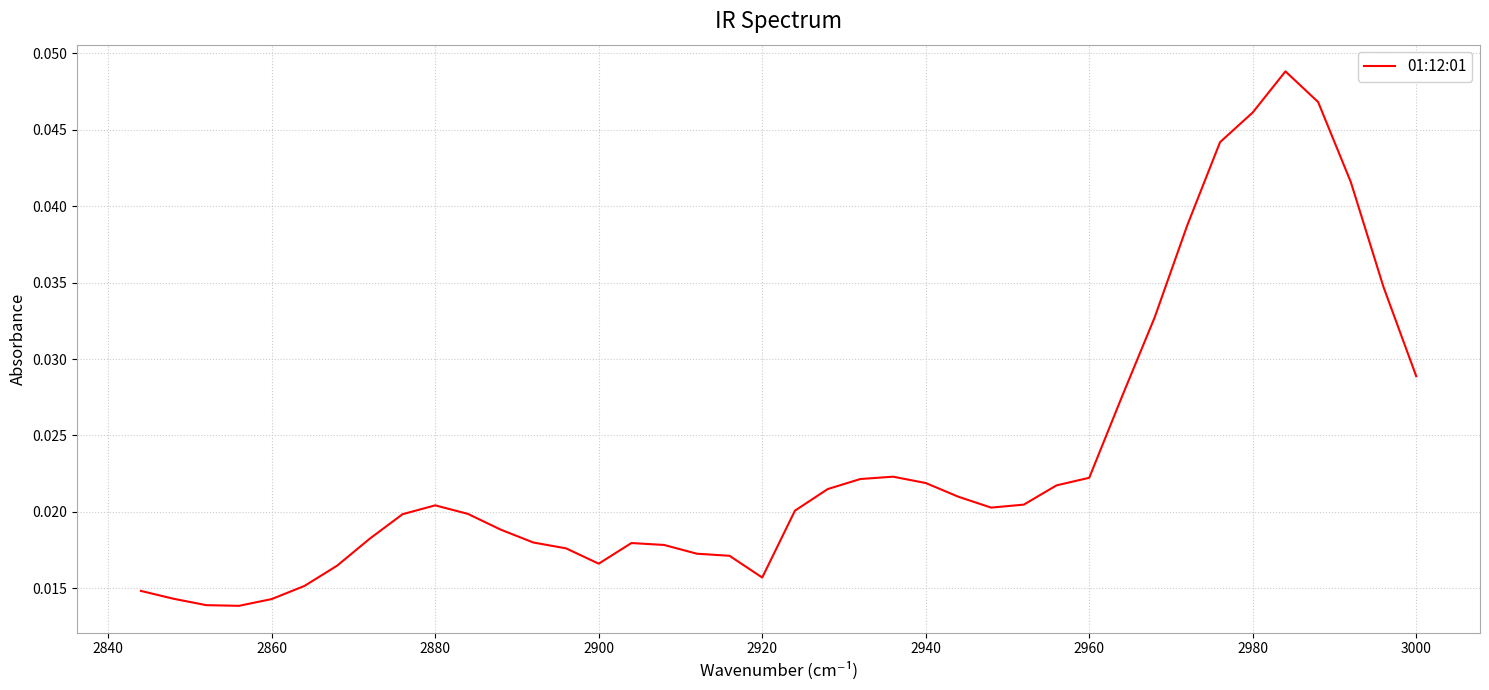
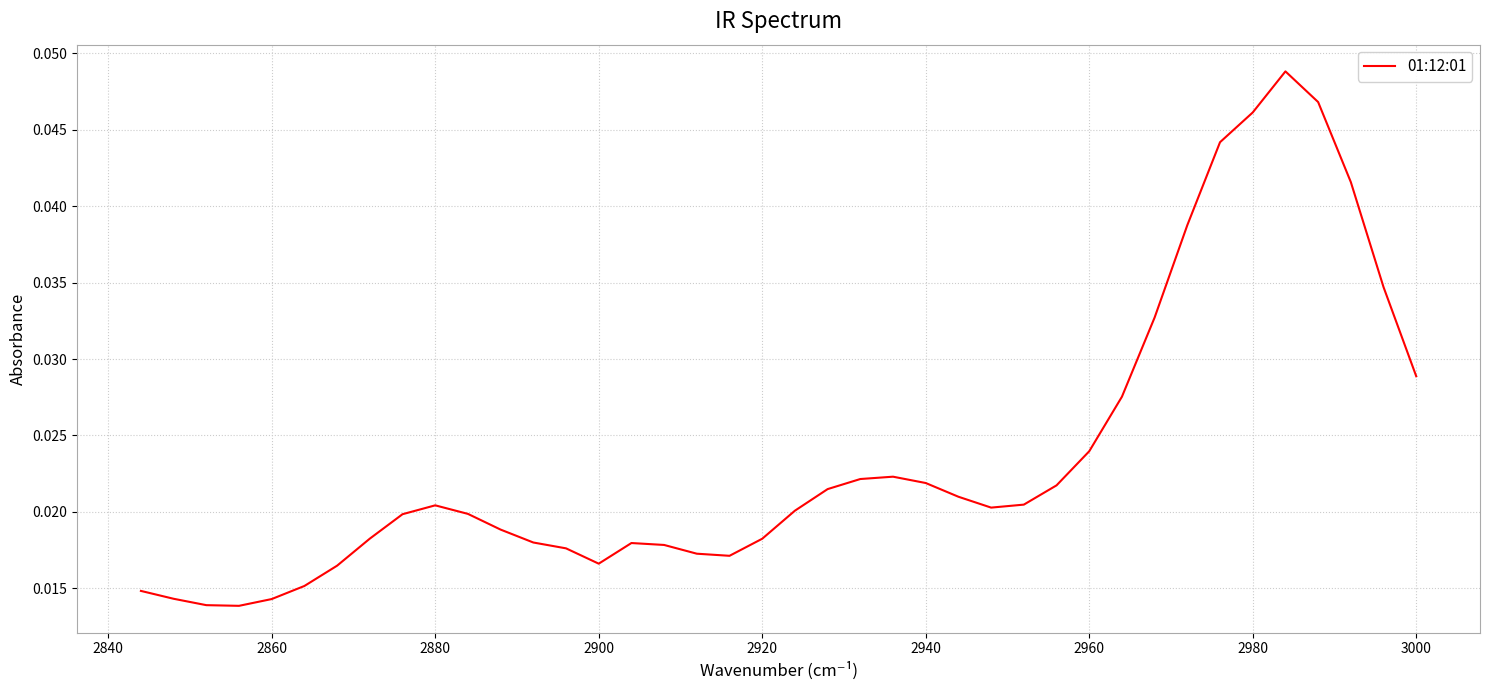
2920: 0.0157 -> 0.0182
2960: 0.0222 -> 0.0240
